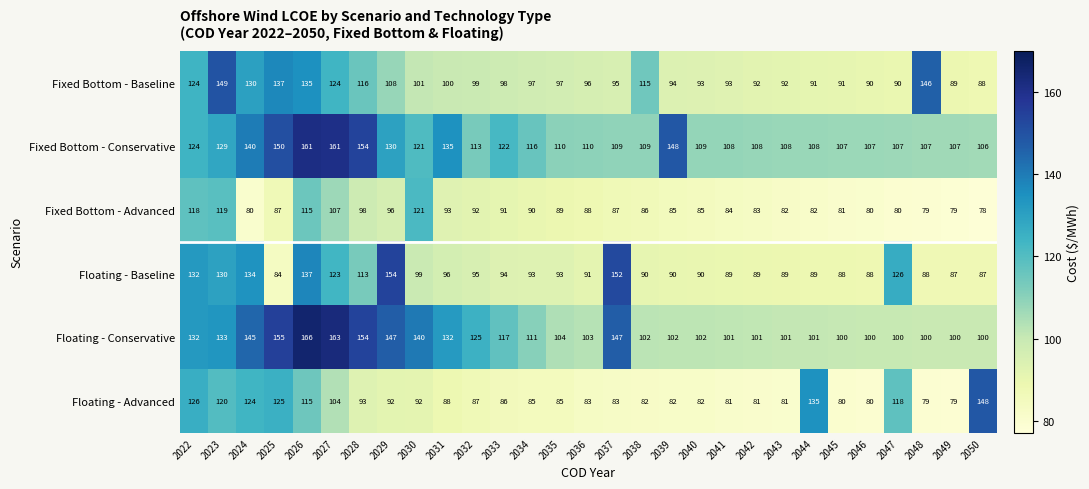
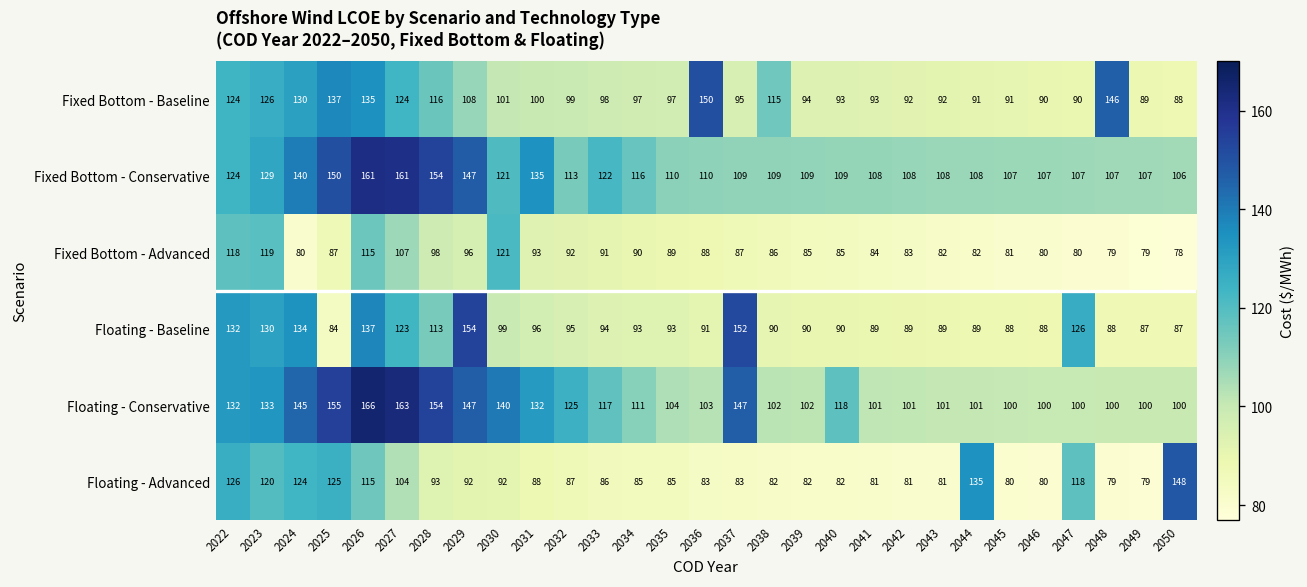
Fixed Bottom - Baseline, 2023: 149 -> 126
Fixed Bottom - Baseline, 2036: 96 -> 150
Fixed Bottom - Conservative, 2029: 130 -> 147
Fixed Bottom - Conservative, 2039: 148 -> 109
Floating - Conservative, 2040: 102 -> 118
